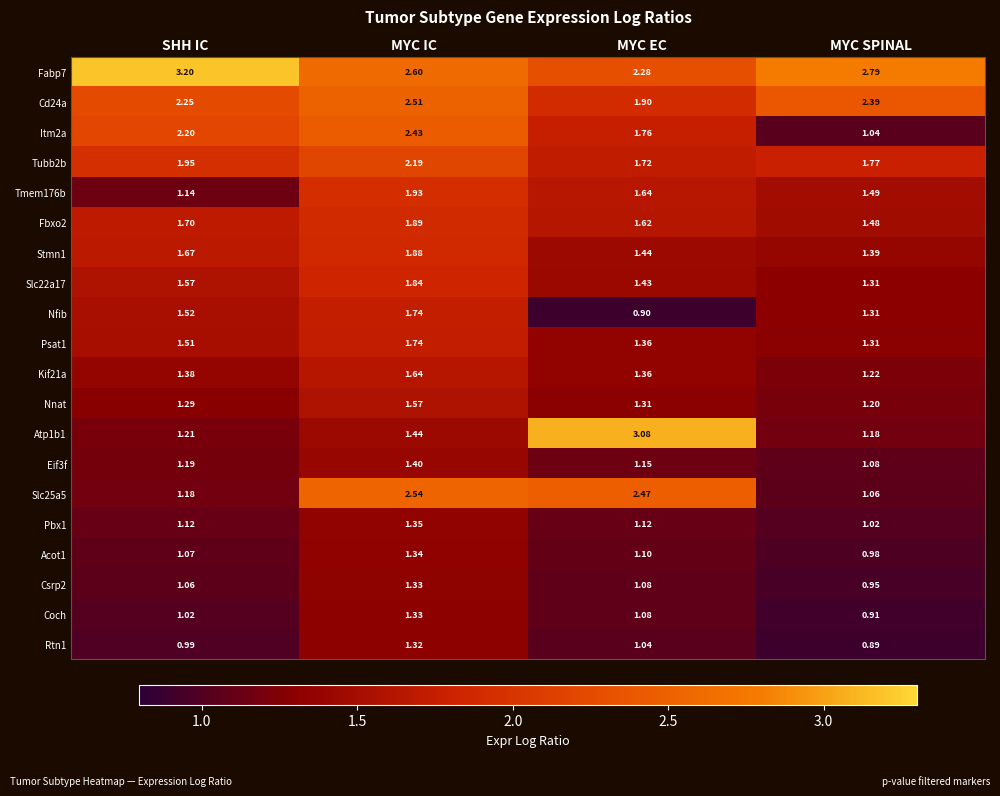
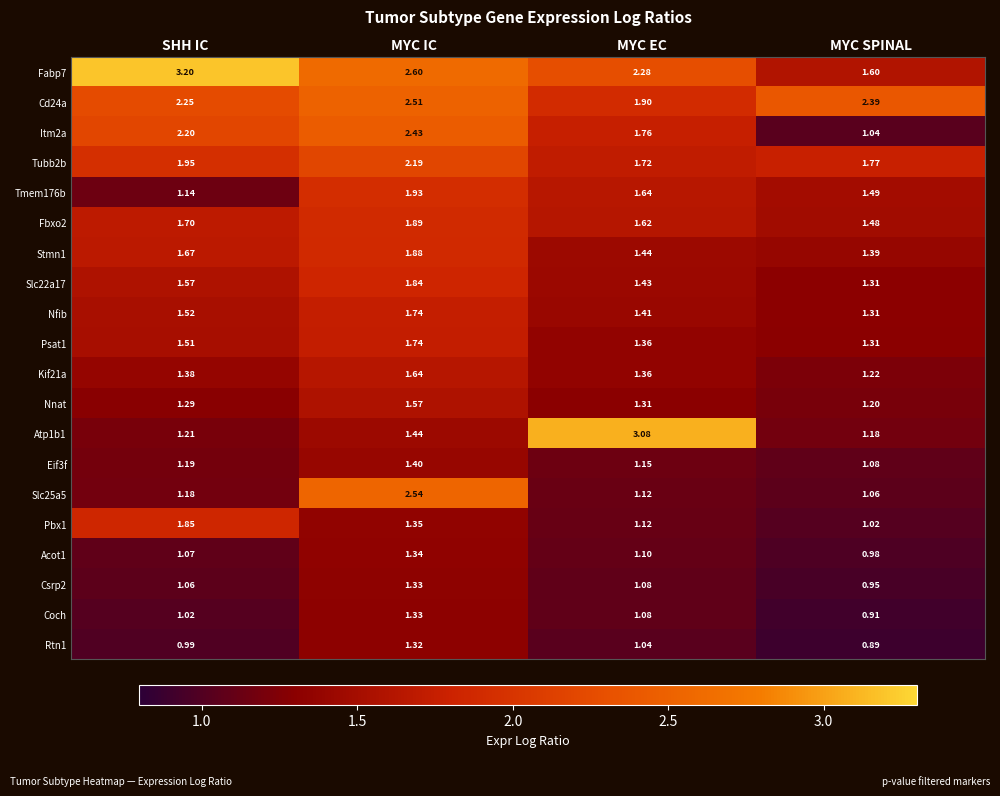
Fabp7, MYC SPINAL: 2.79 -> 1.60
Nfib, MYC EC: 0.90 -> 1.41
Slc25a5, MYC EC: 2.47 -> 1.12
Pbx1, SHH IC: 1.12 -> 1.85
